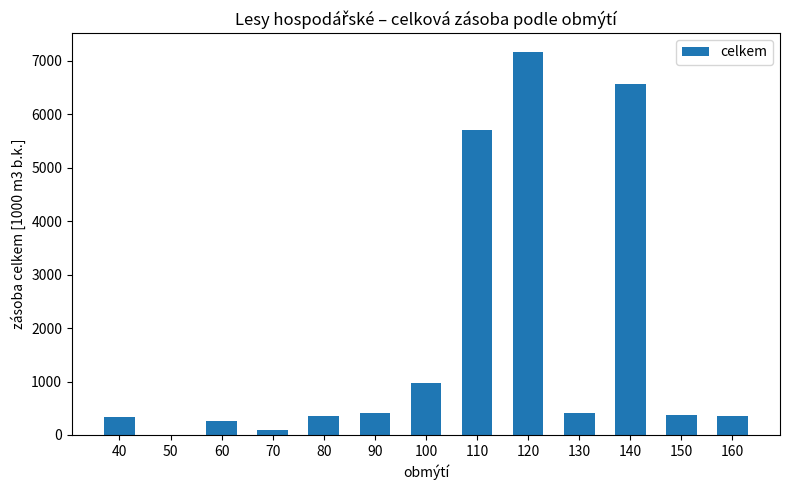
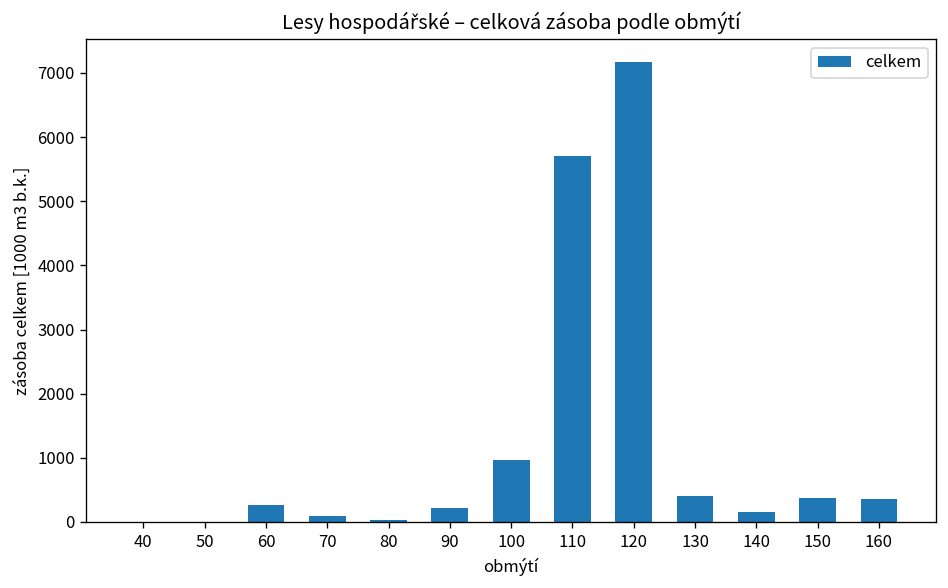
40: 300 -> 0
80: 400 -> 0
90: 400 -> 200
140: 6600 -> 200
